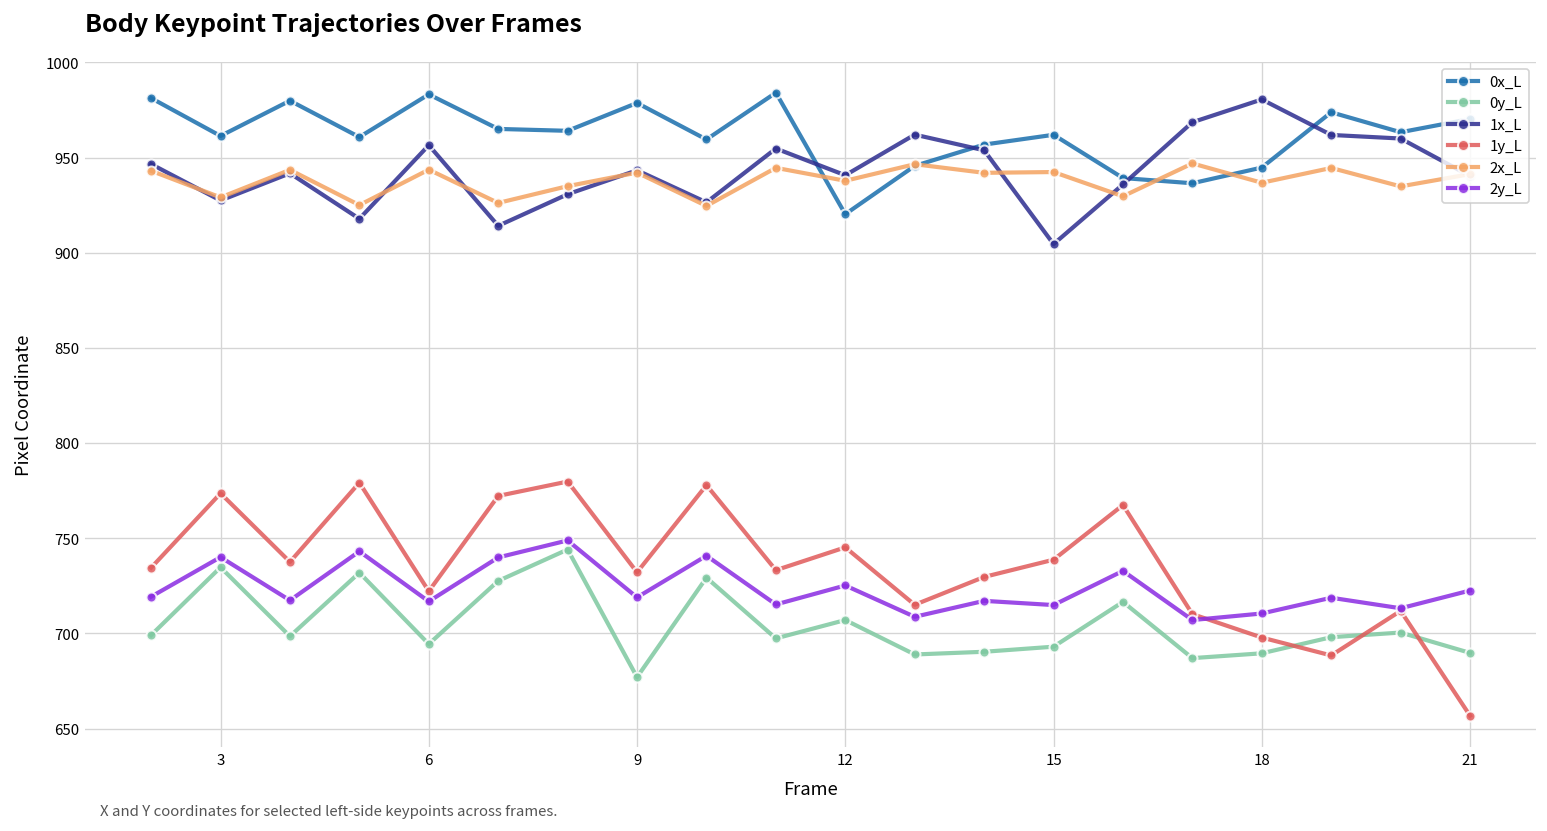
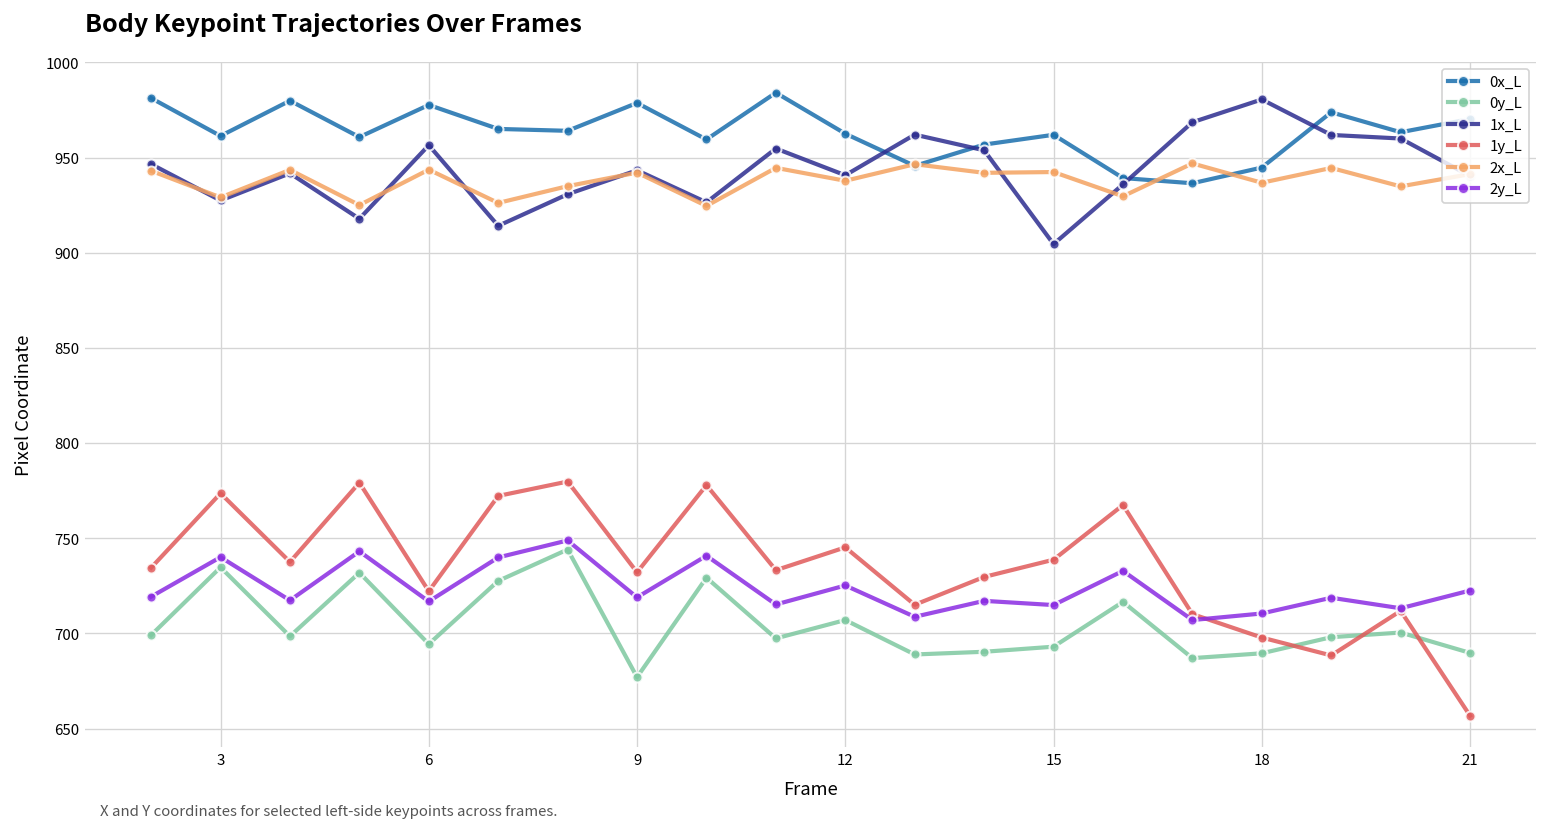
0x_L, 6: 983 -> 978
0x_L, 12: 920 -> 963
